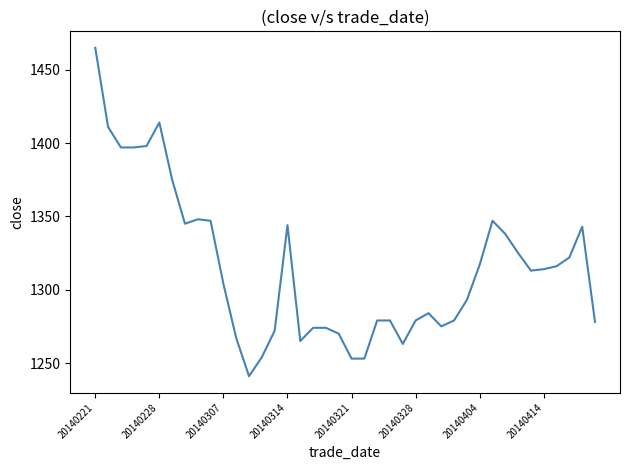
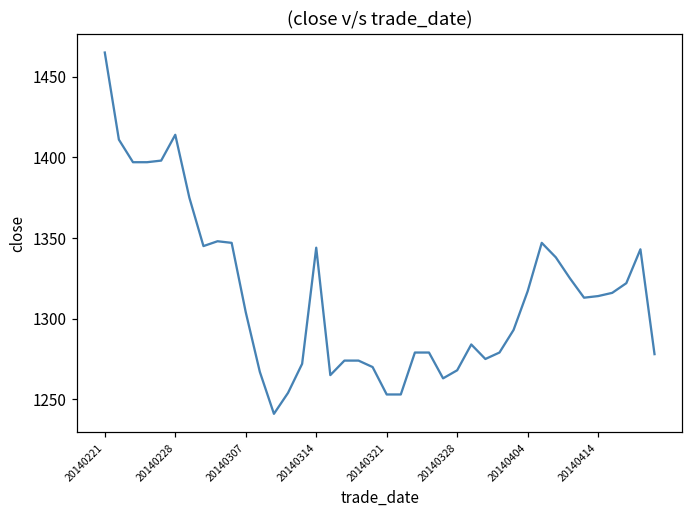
20140328: 1279 -> 1268
